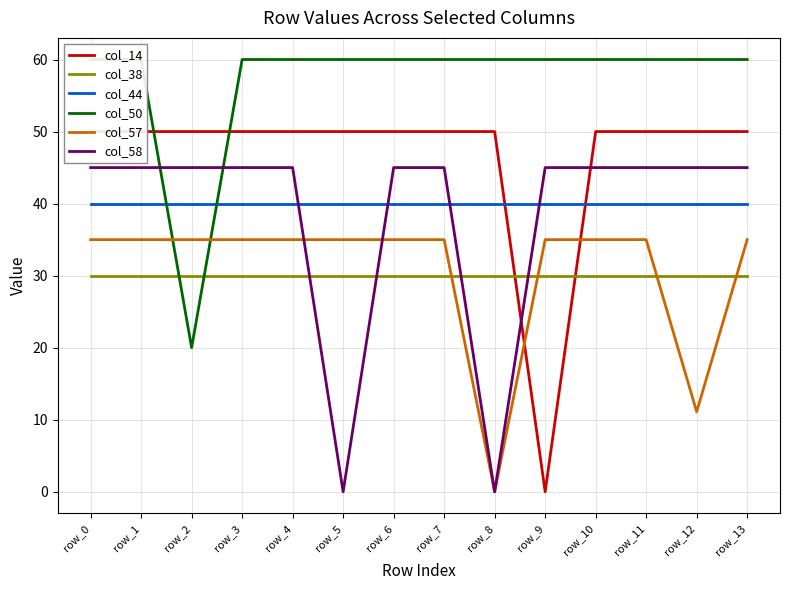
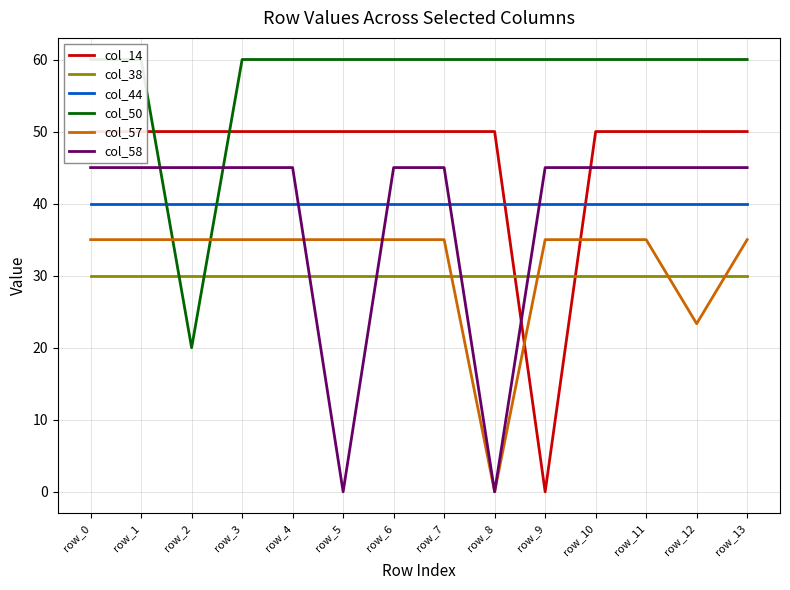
col_57, row_12: 11 -> 23
